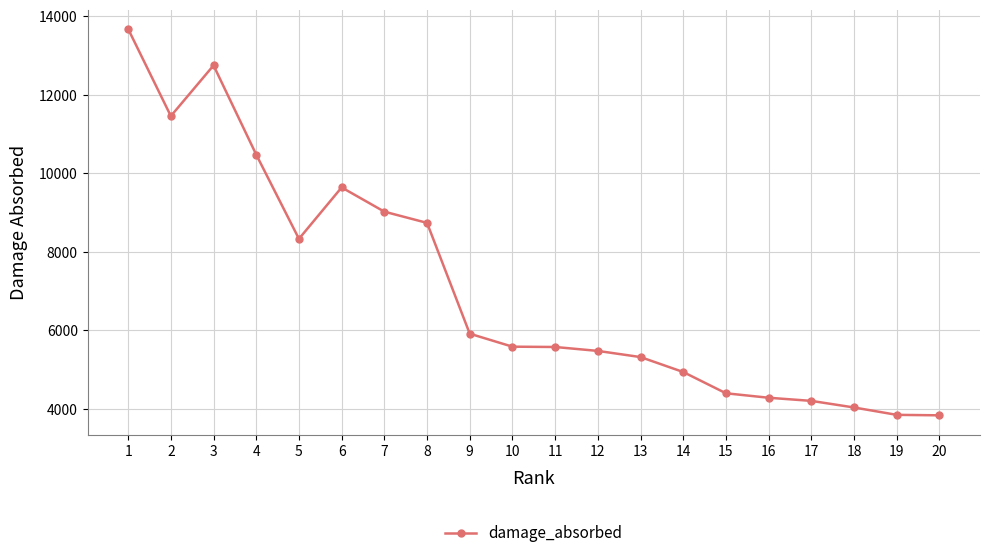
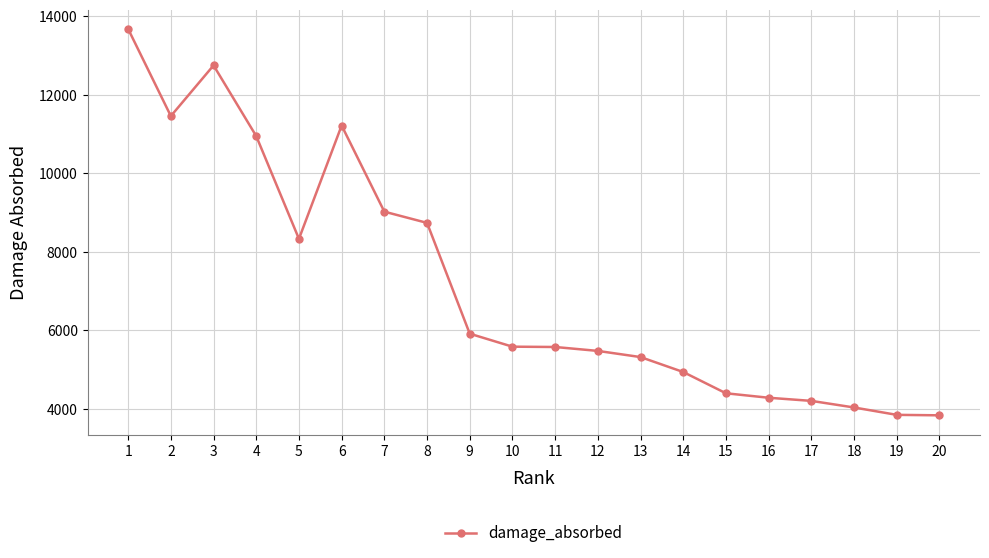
4: 10500 -> 10900
6: 9600 -> 11200
